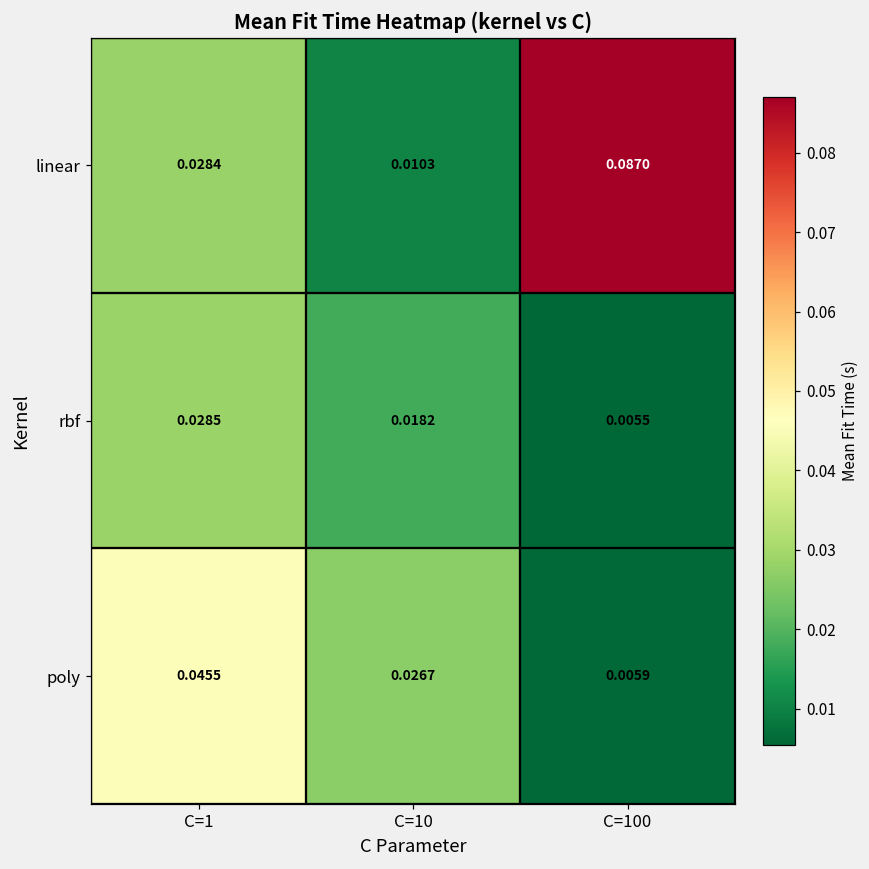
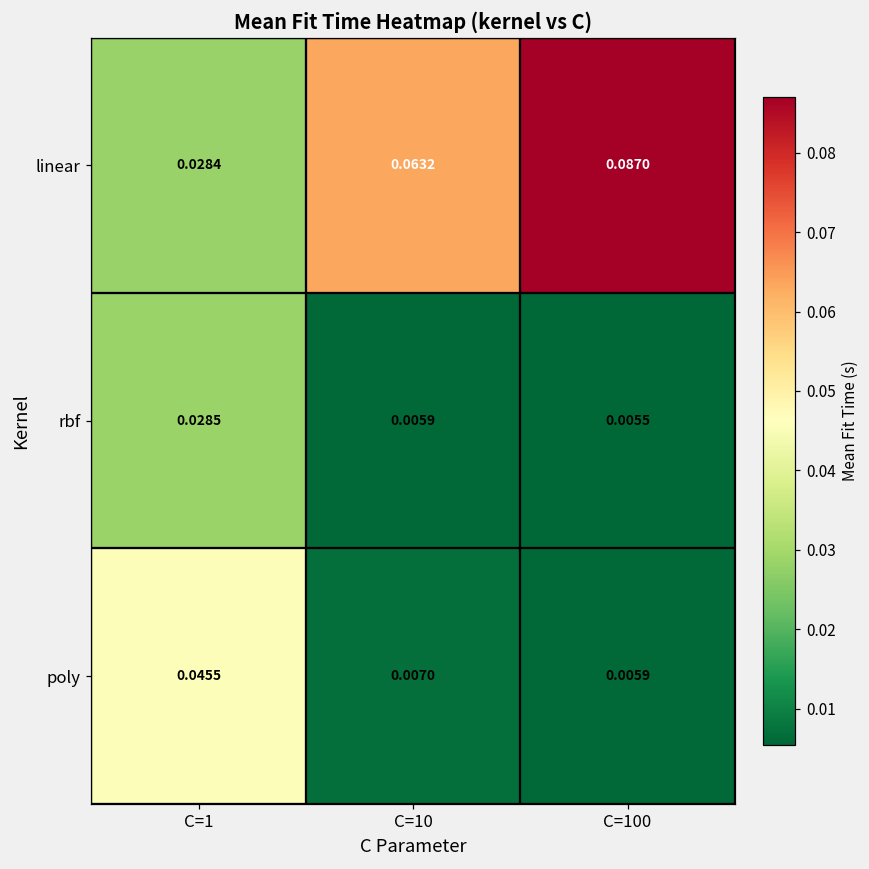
linear, C=10: 0.0103 -> 0.0632
rbf, C=10: 0.0182 -> 0.0059
poly, C=10: 0.0267 -> 0.0070
